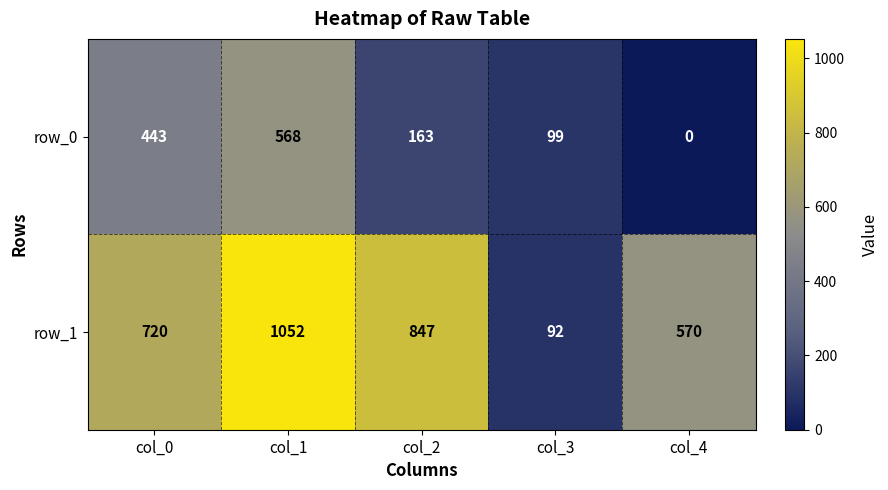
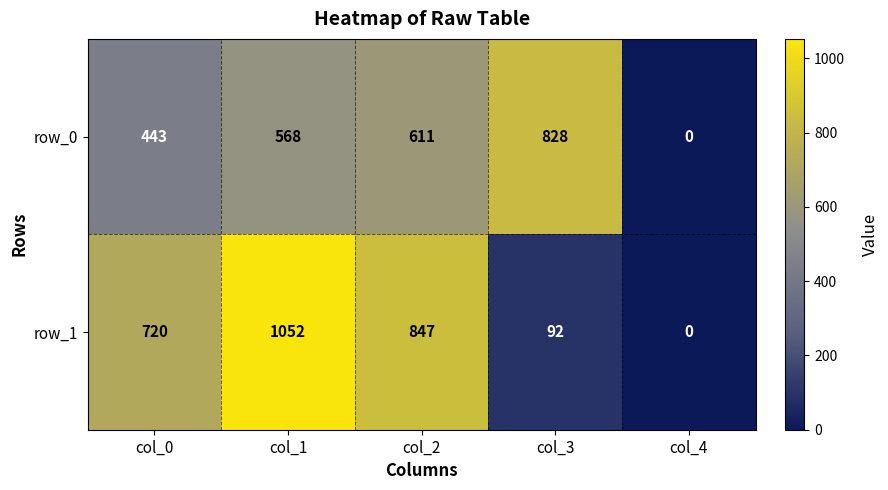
row_0, col_2: 163 -> 611
row_0, col_3: 99 -> 828
row_1, col_4: 570 -> 0
